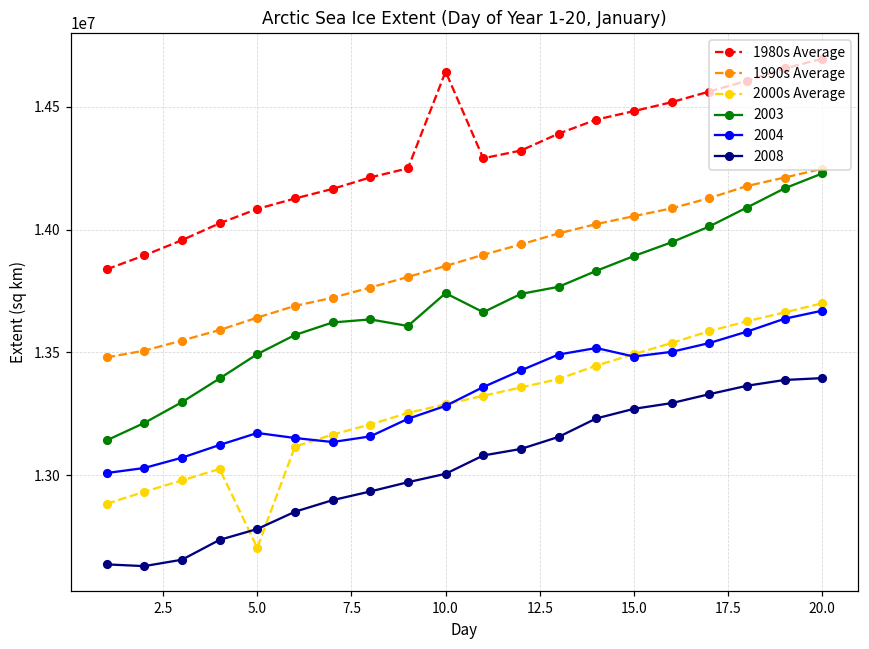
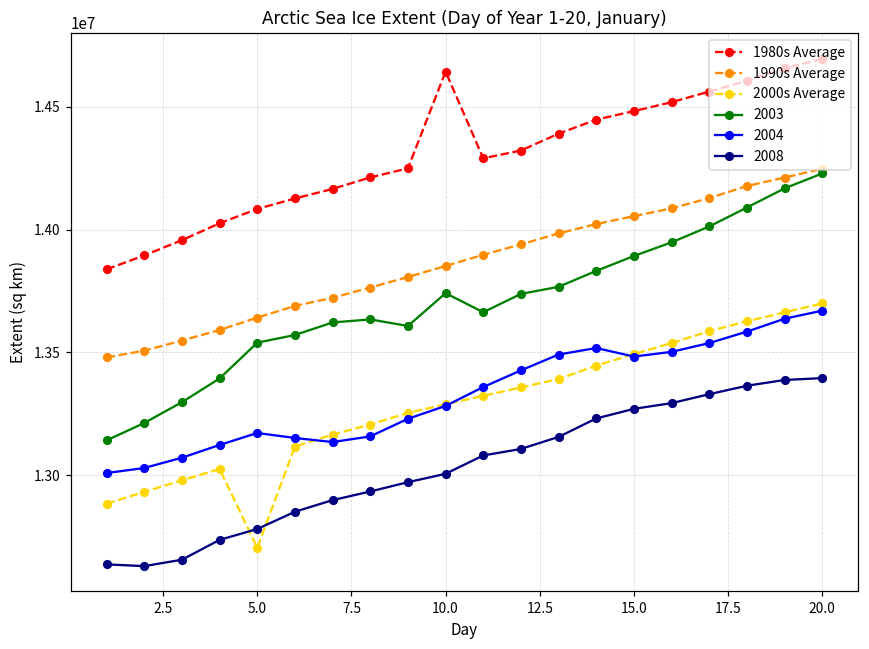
2003, 5.0: 13490000 -> 13540000
